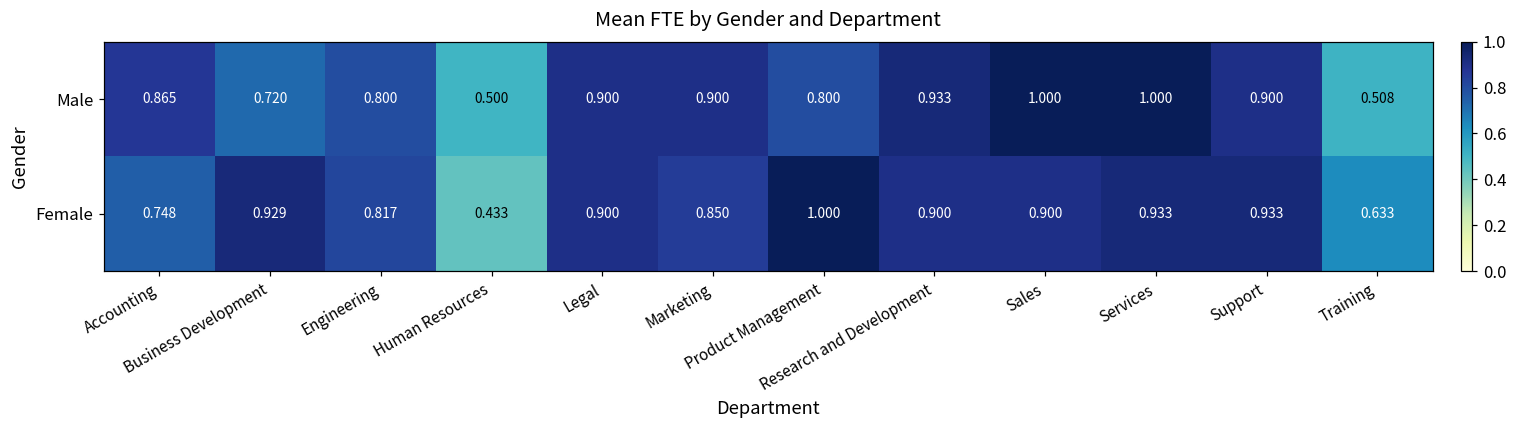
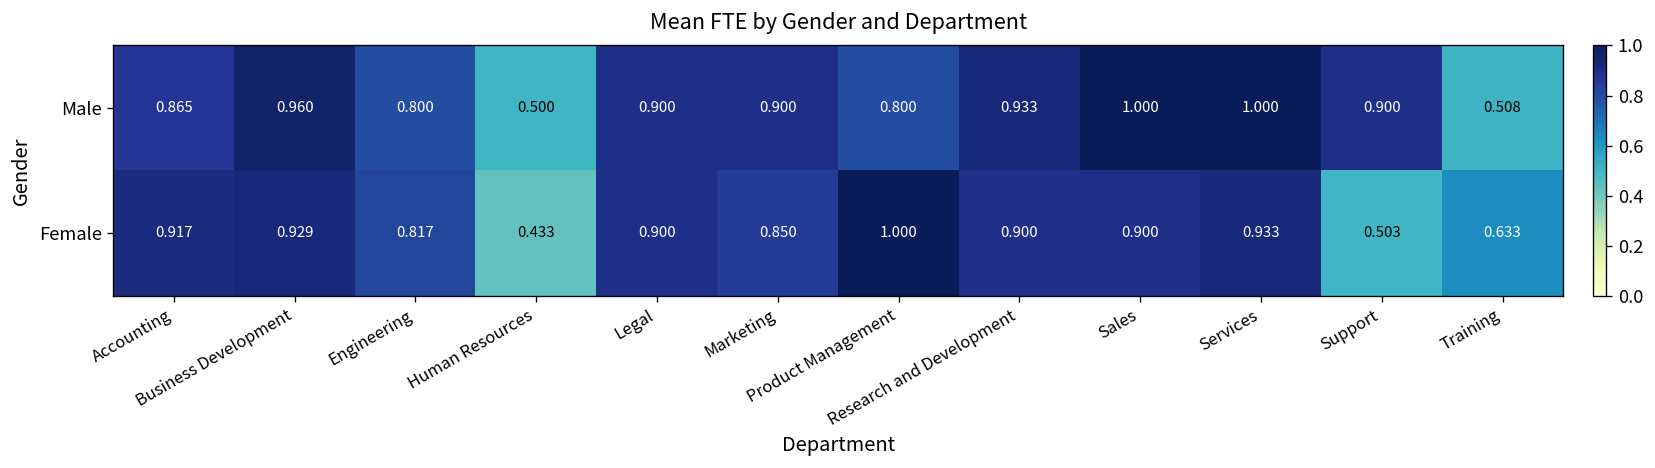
Male, Business Development: 0.720 -> 0.960
Female, Accounting: 0.748 -> 0.917
Female, Support: 0.933 -> 0.503
